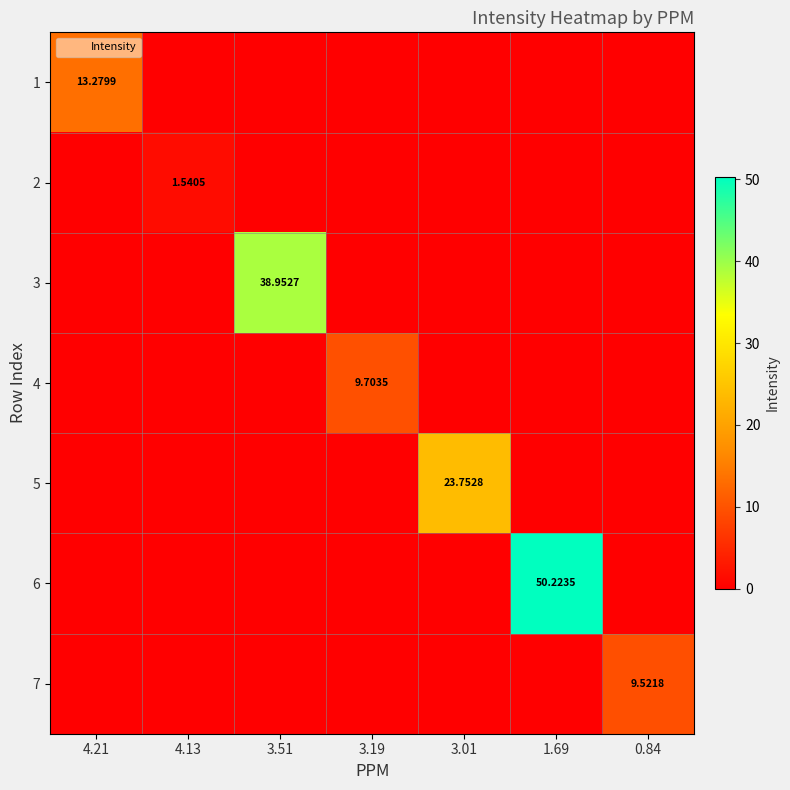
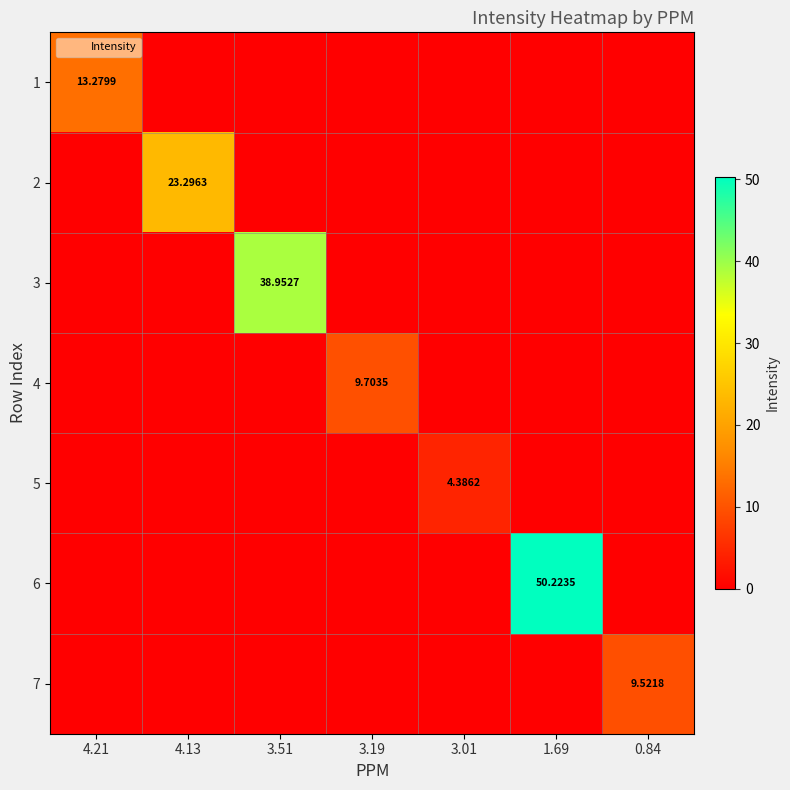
2, 4.13: 1.5405 -> 23.2963
5, 3.01: 23.7528 -> 4.3862
